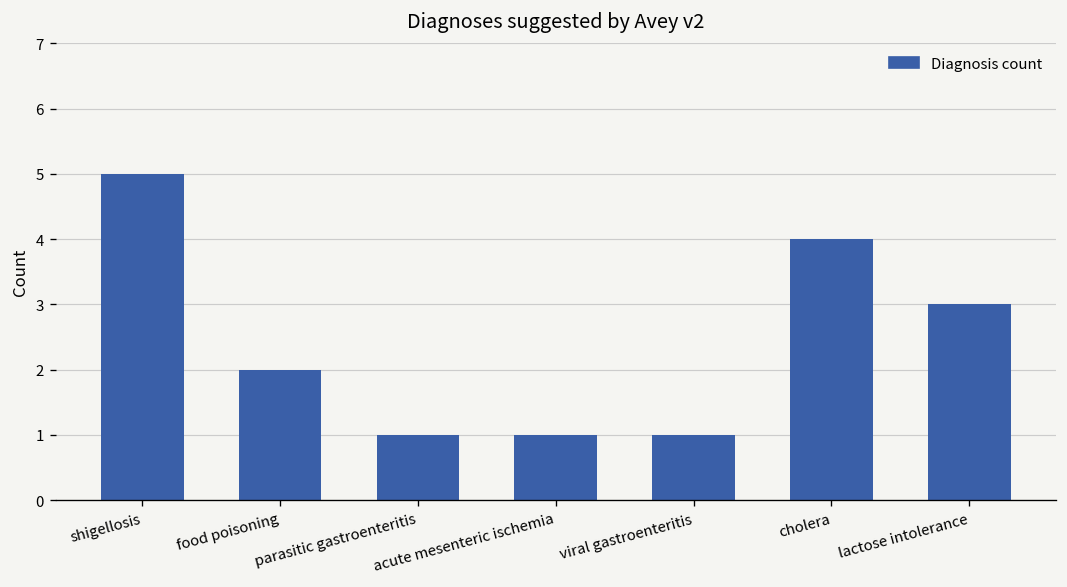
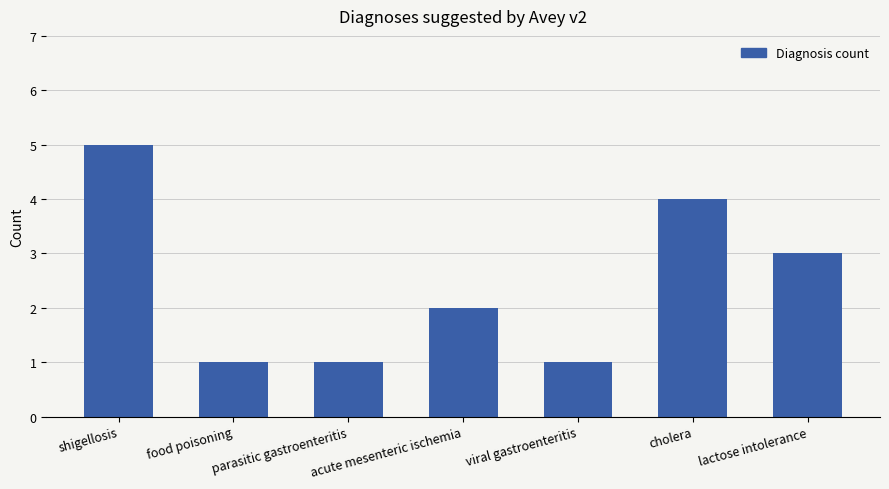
food poisoning: 2 -> 1
acute mesenteric ischemia: 1 -> 2
